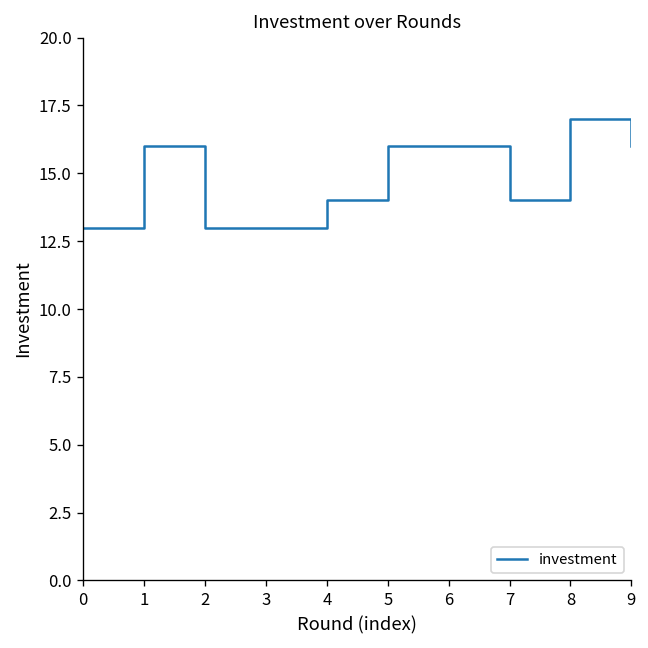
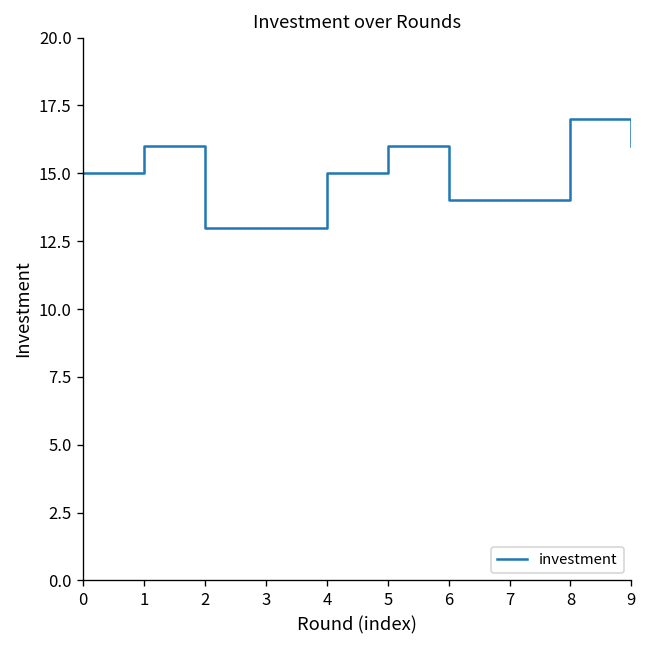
0: 13 -> 15
4: 14 -> 15
6: 16 -> 14
